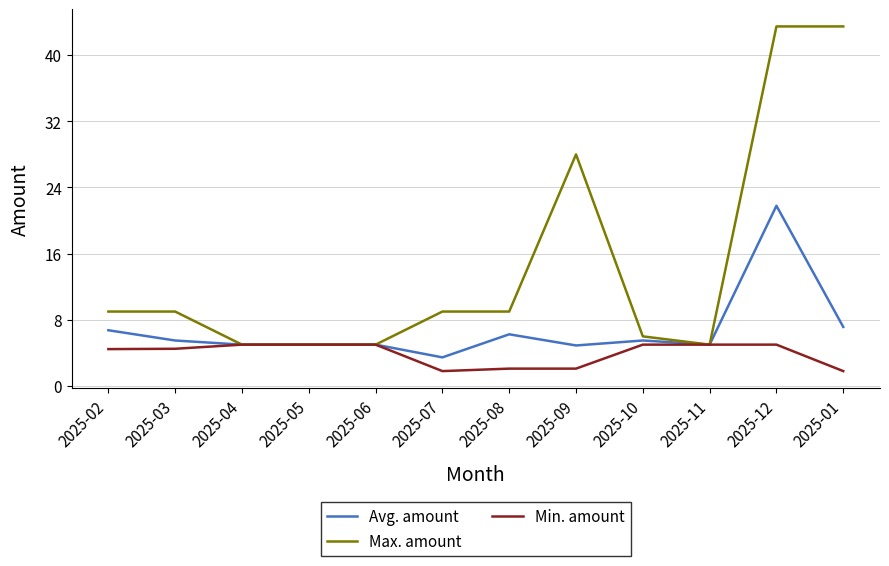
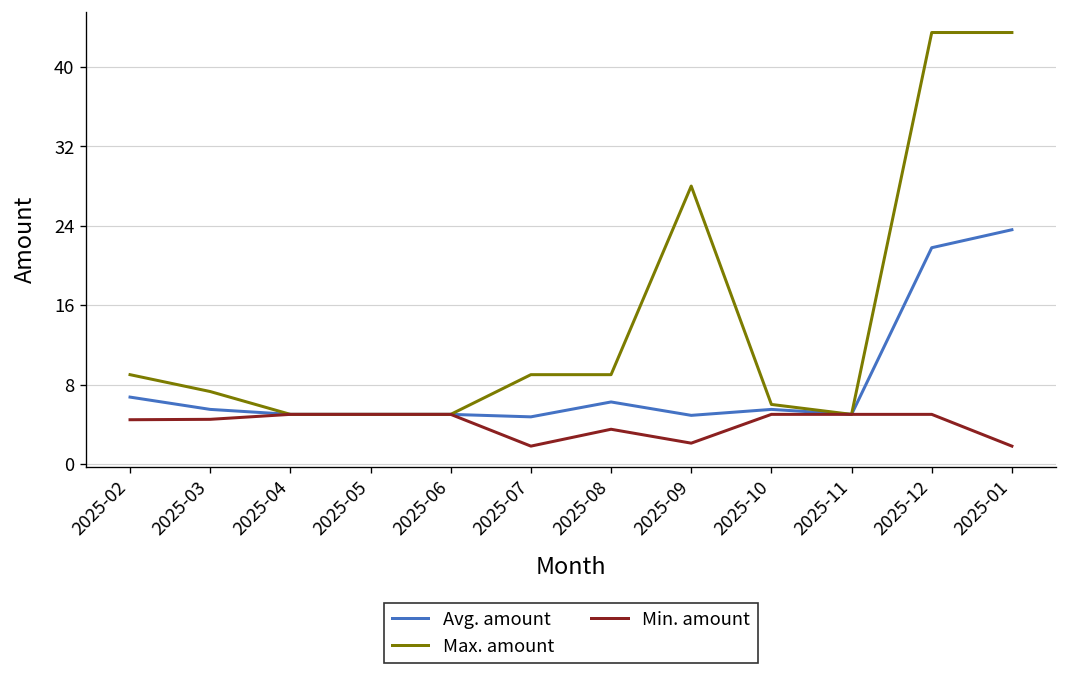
Max. amount, 2025-03: 9 -> 7
Avg. amount, 2025-07: 3 -> 5
Min. amount, 2025-08: 2 -> 4
Avg. amount, 2025-01: 7 -> 24
